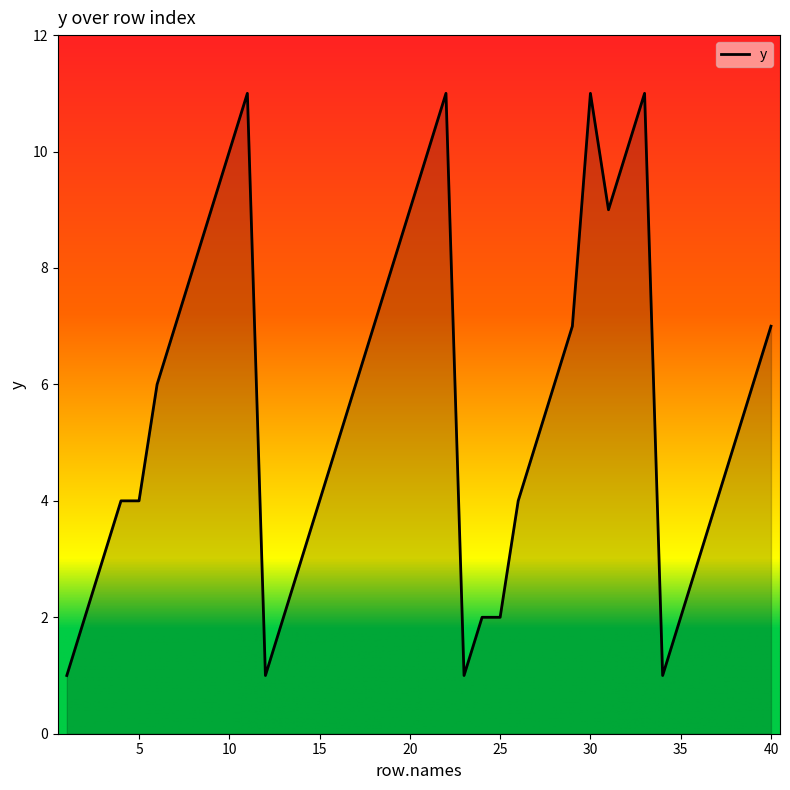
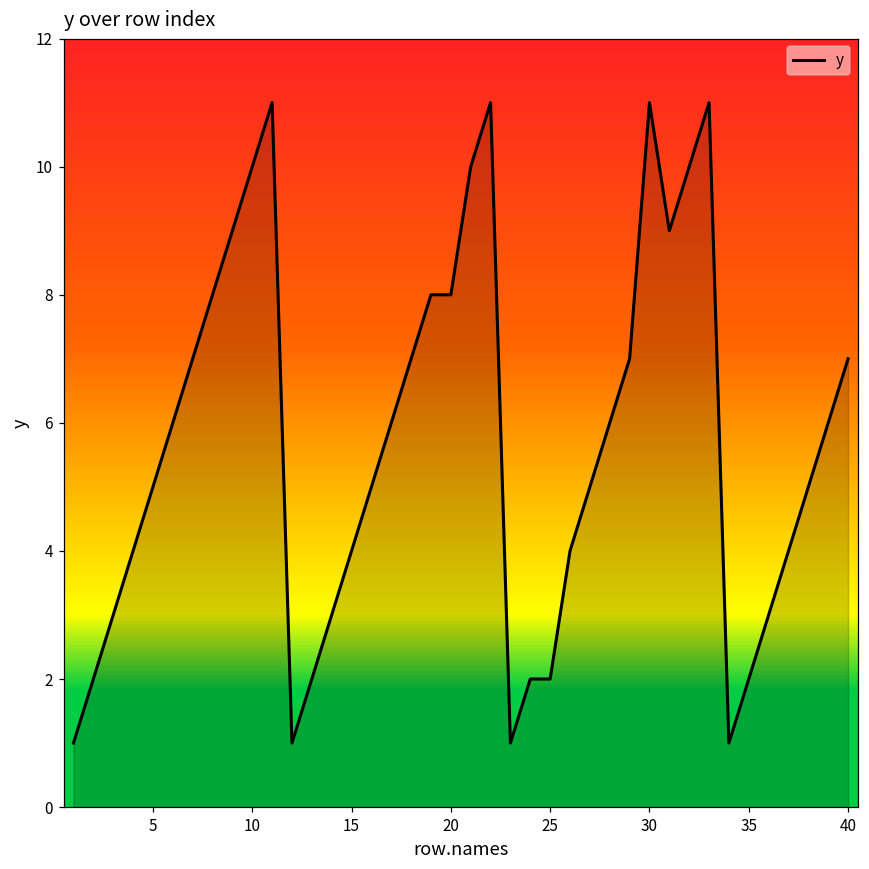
5: 4 -> 5
20: 9 -> 8
